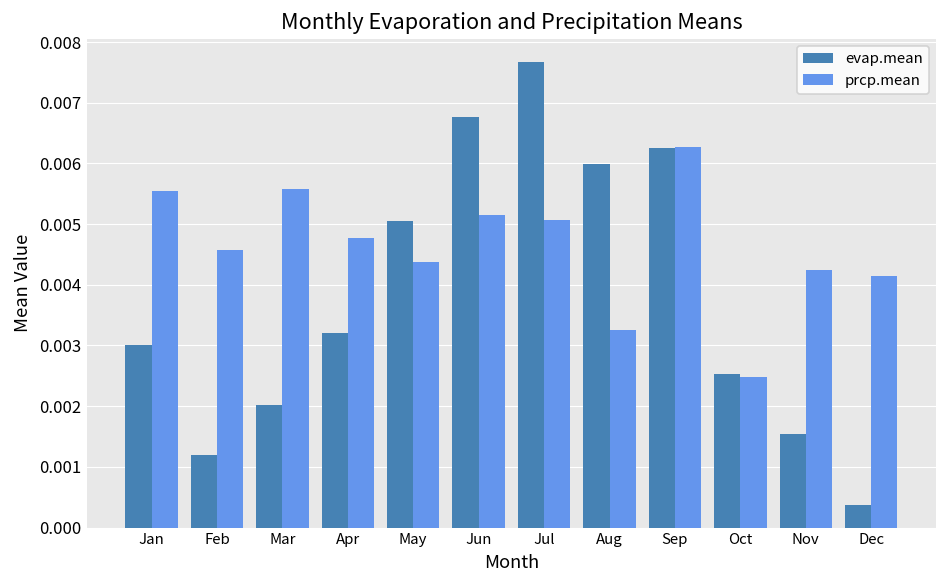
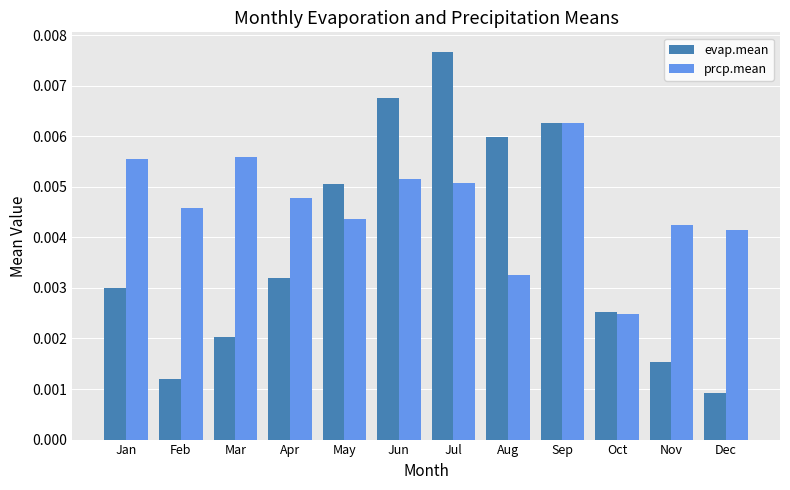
evap.mean, Dec: 0.0004 -> 0.0009
